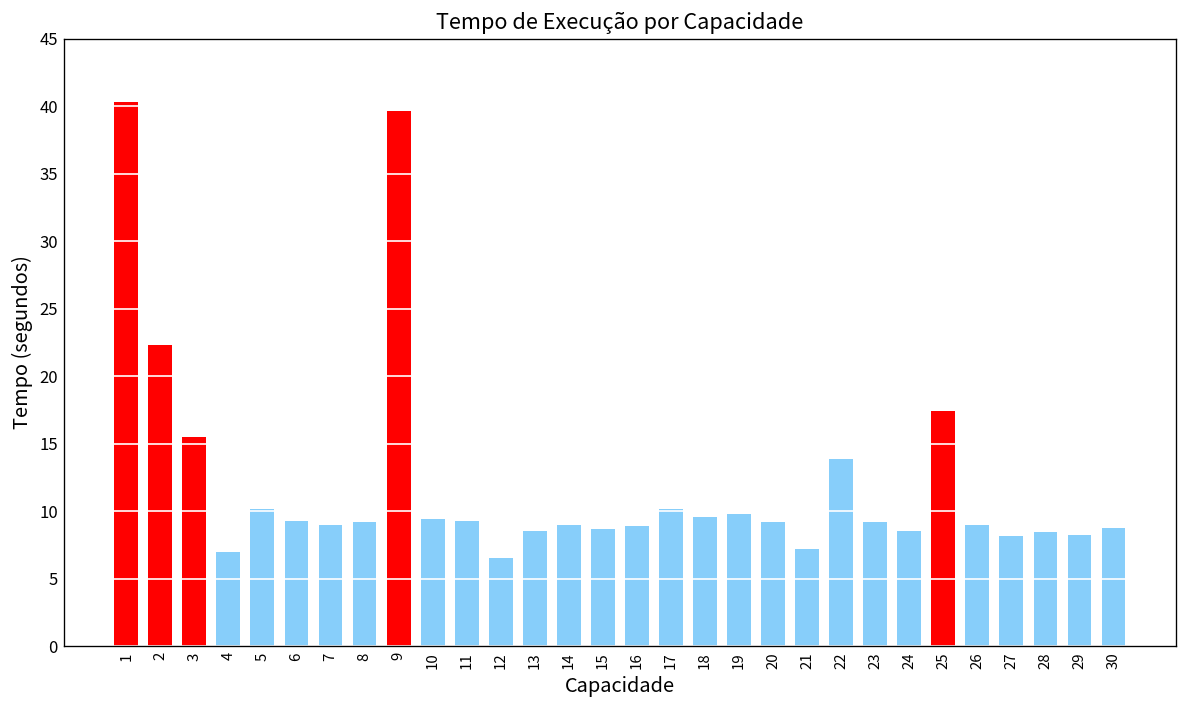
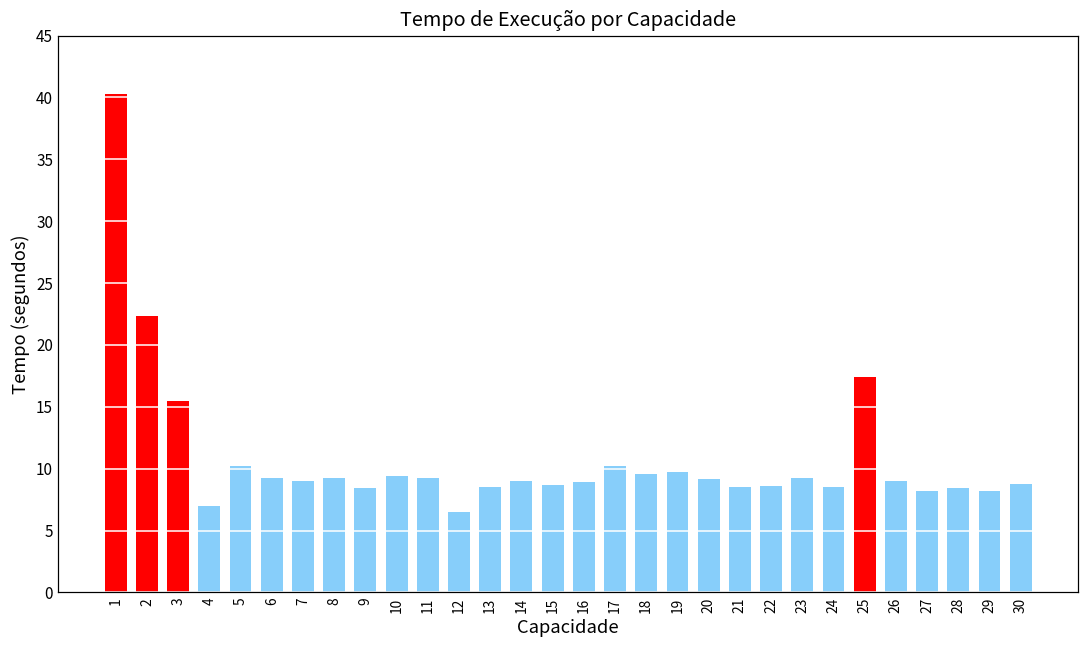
9: 39.6 -> 8.5
21: 7.2 -> 8.5
22: 13.9 -> 8.6
